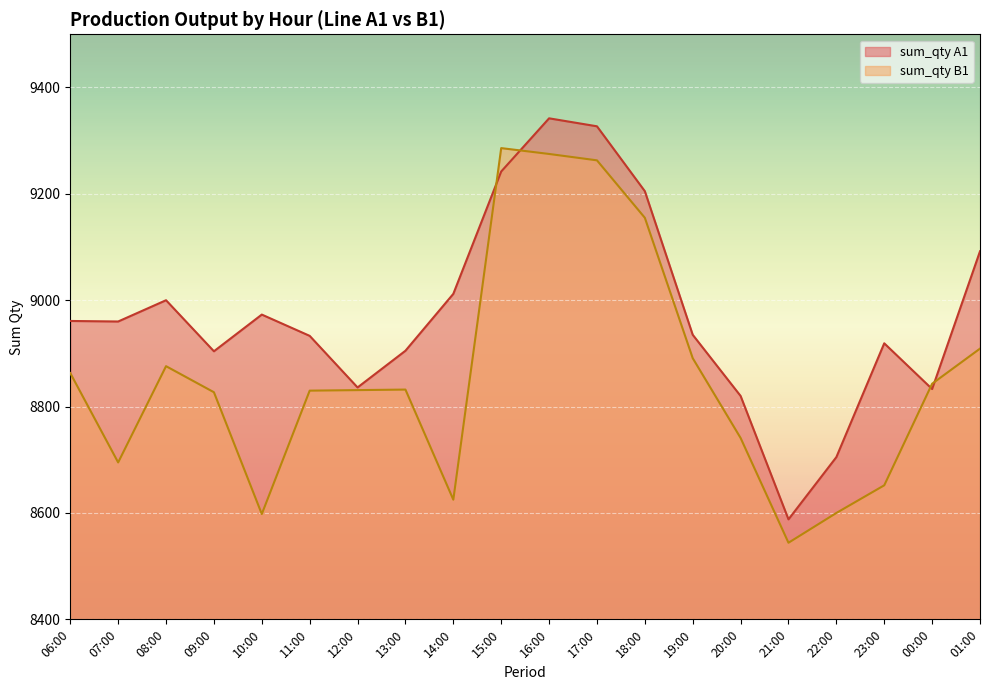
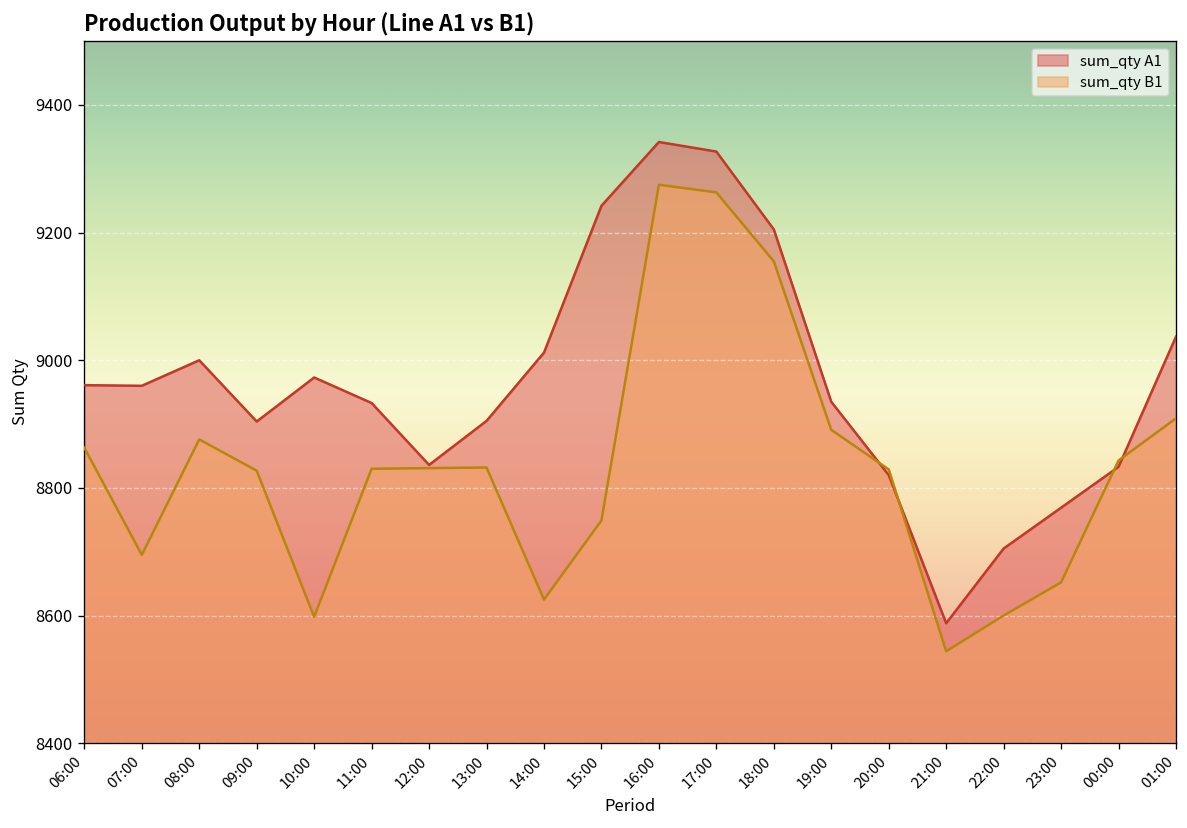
sum_qty B1, 15:00: 9290 -> 8750
sum_qty B1, 20:00: 8740 -> 8830
sum_qty A1, 23:00: 8920 -> 8770
sum_qty A1, 01:00: 9090 -> 9040
